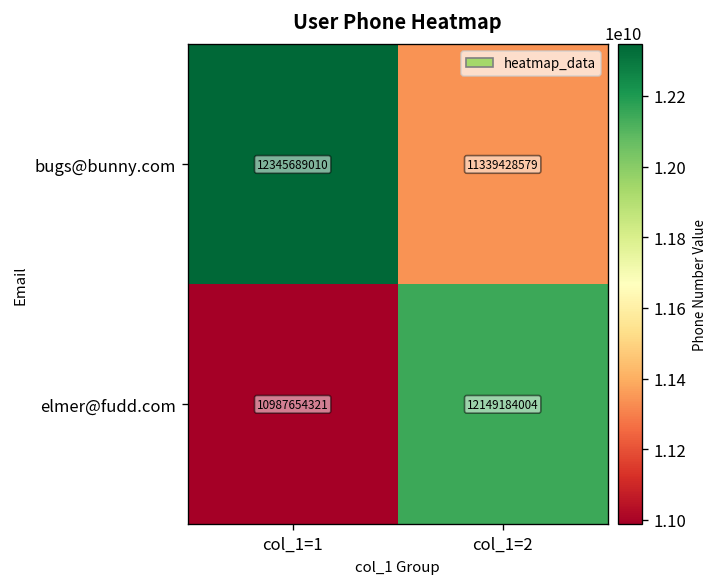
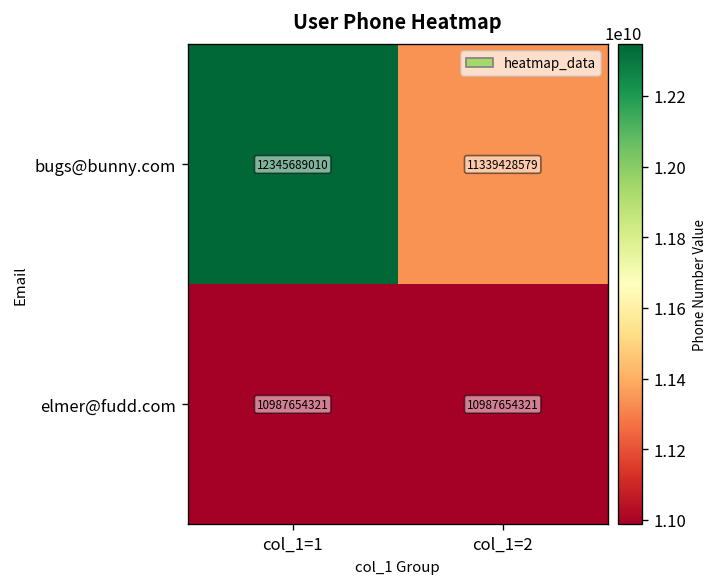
elmer@fudd.com, col_1=2: 12149184004 -> 10987654321
